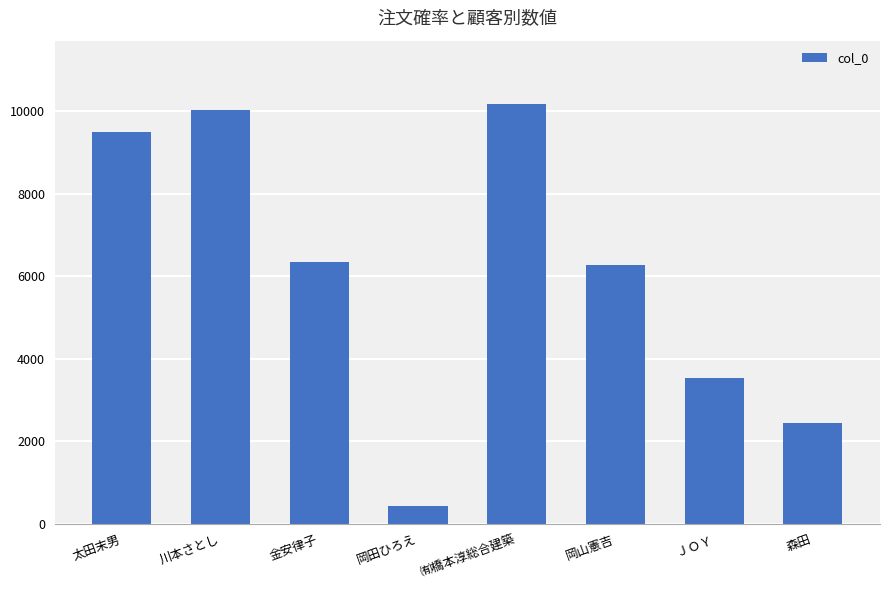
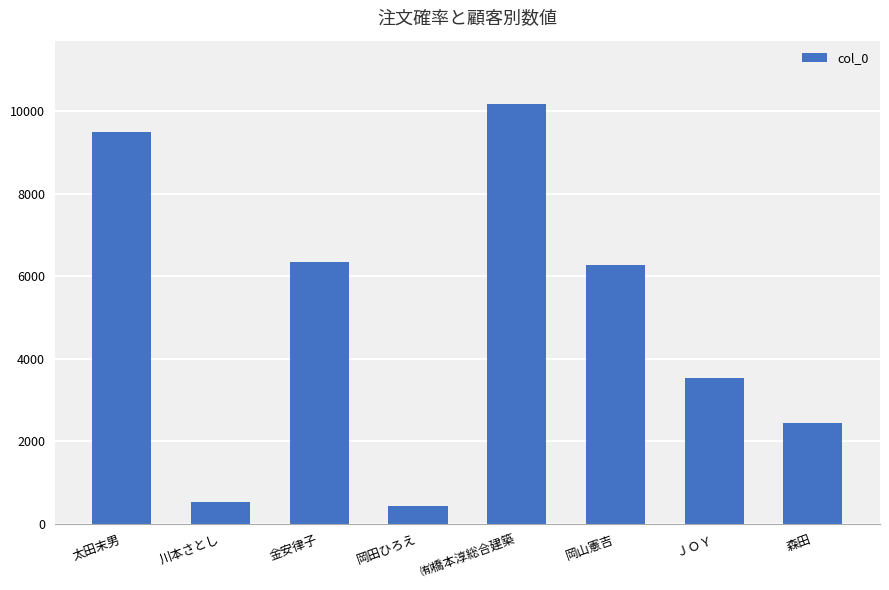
川本さとし: 10000 -> 500
